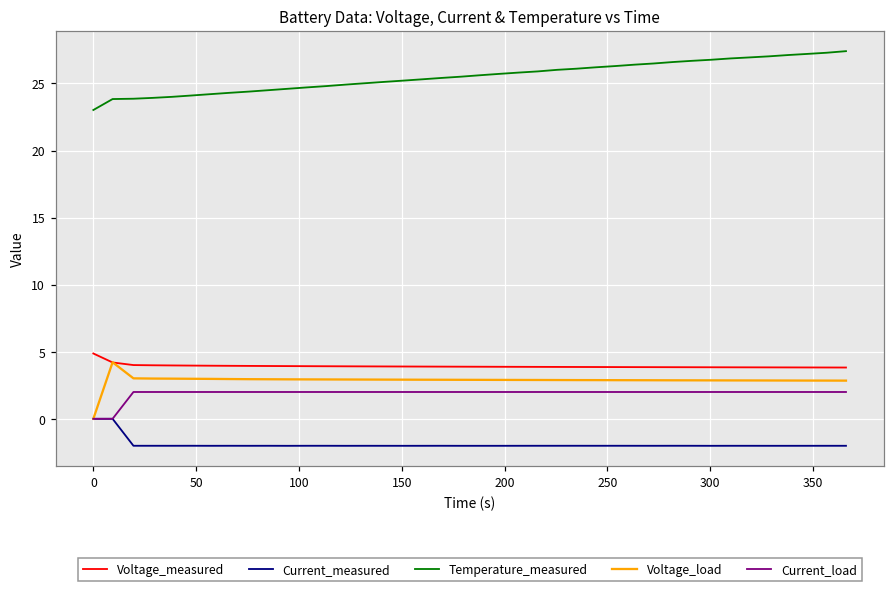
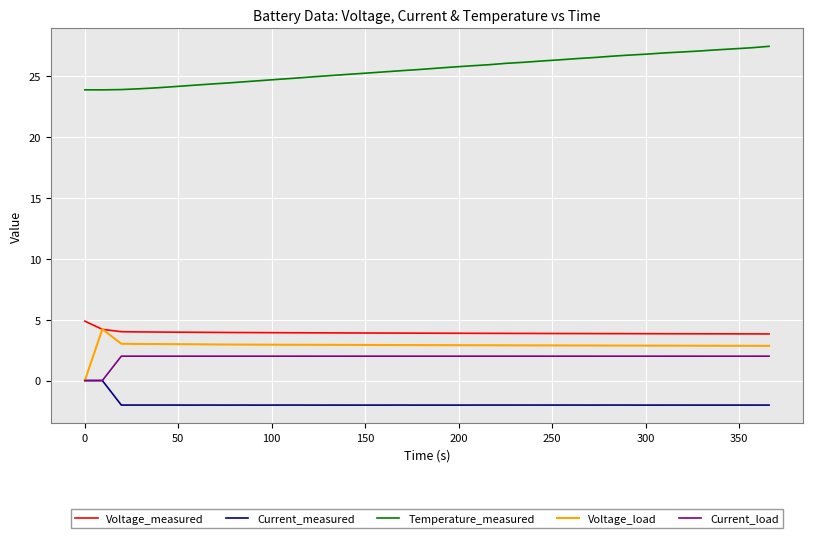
Temperature_measured, 0: 23.0 -> 23.8
